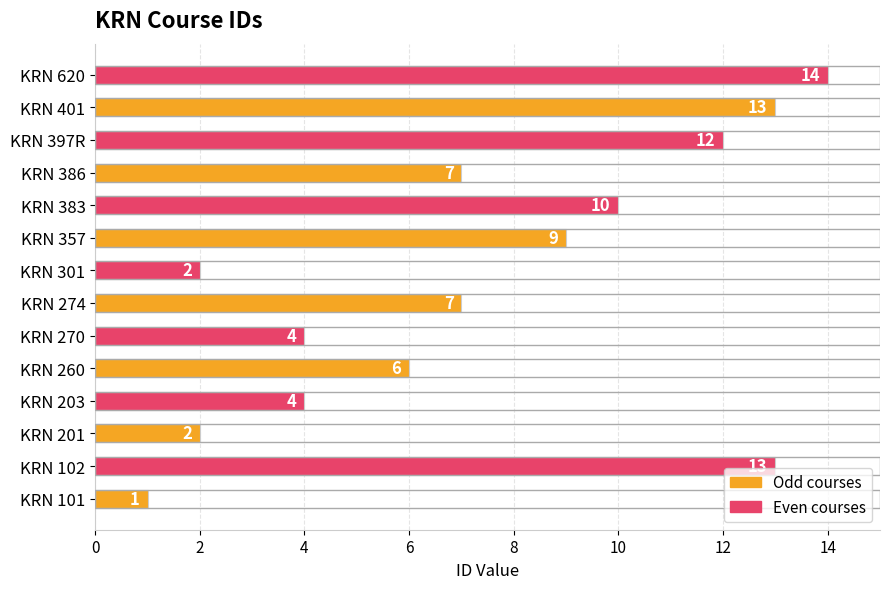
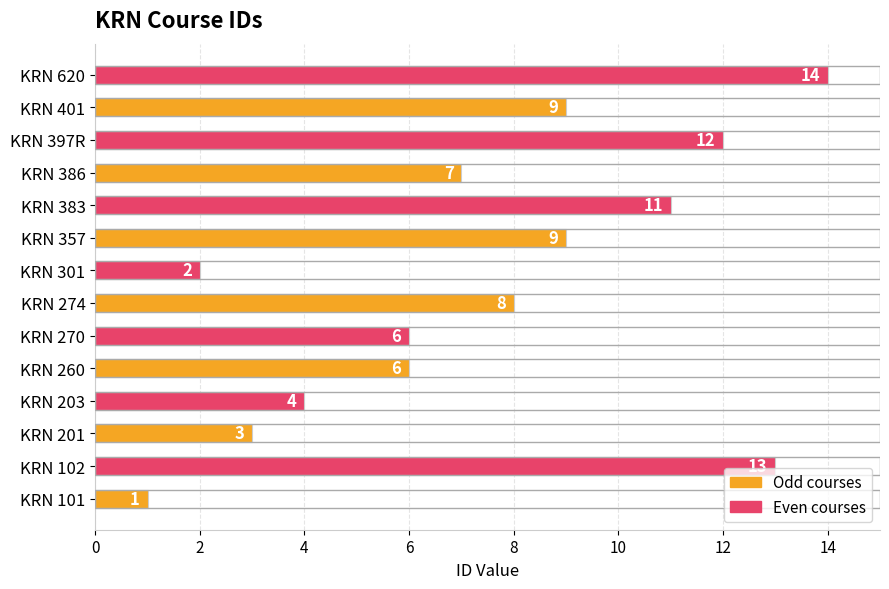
KRN 401: 13 -> 9
KRN 383: 10 -> 11
KRN 274: 7 -> 8
KRN 270: 4 -> 6
KRN 201: 2 -> 3
